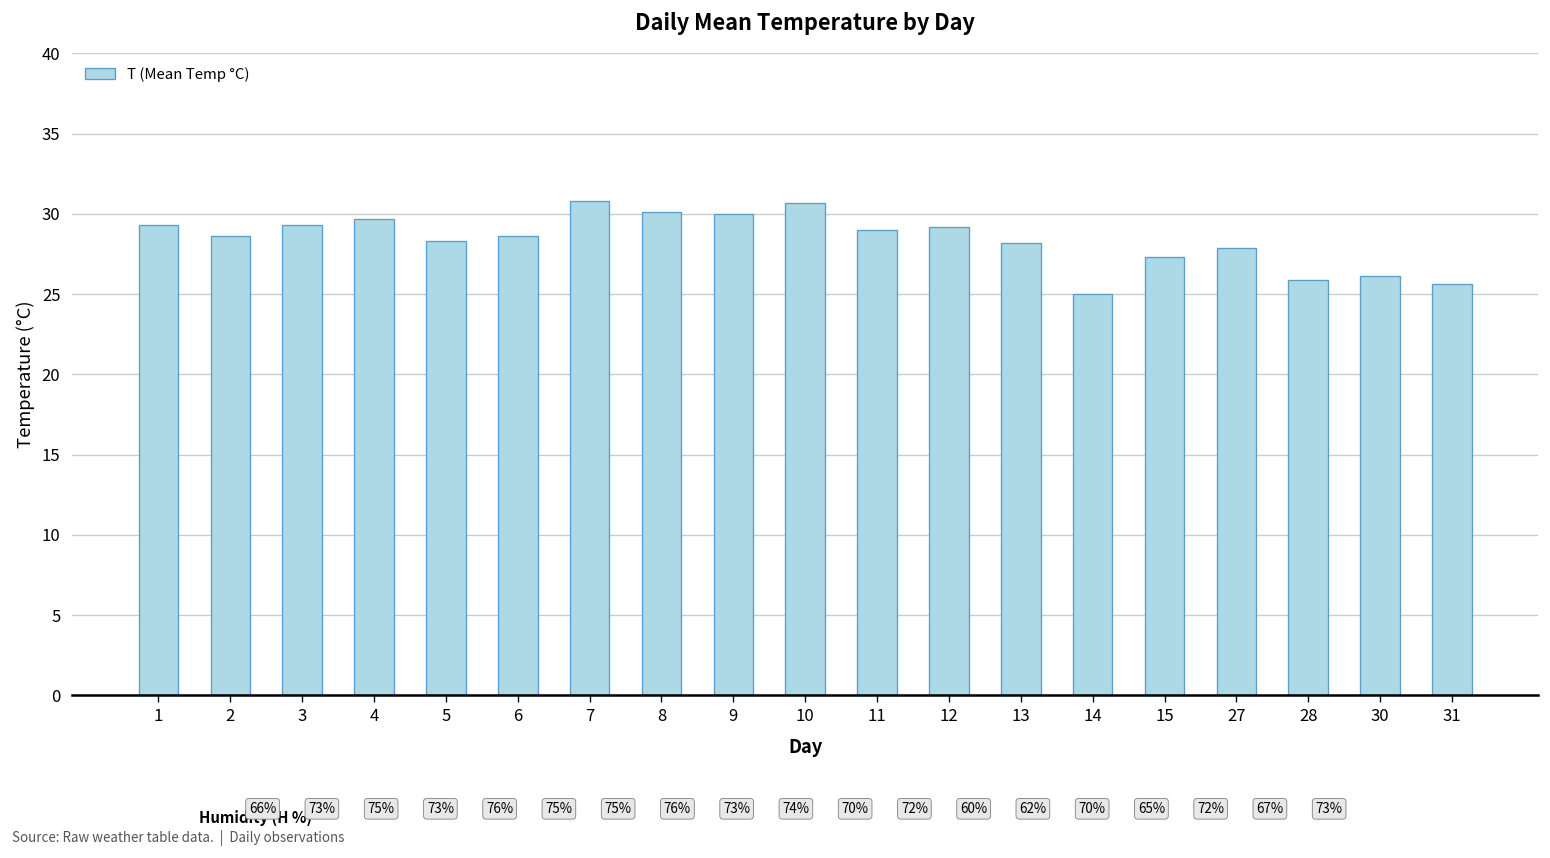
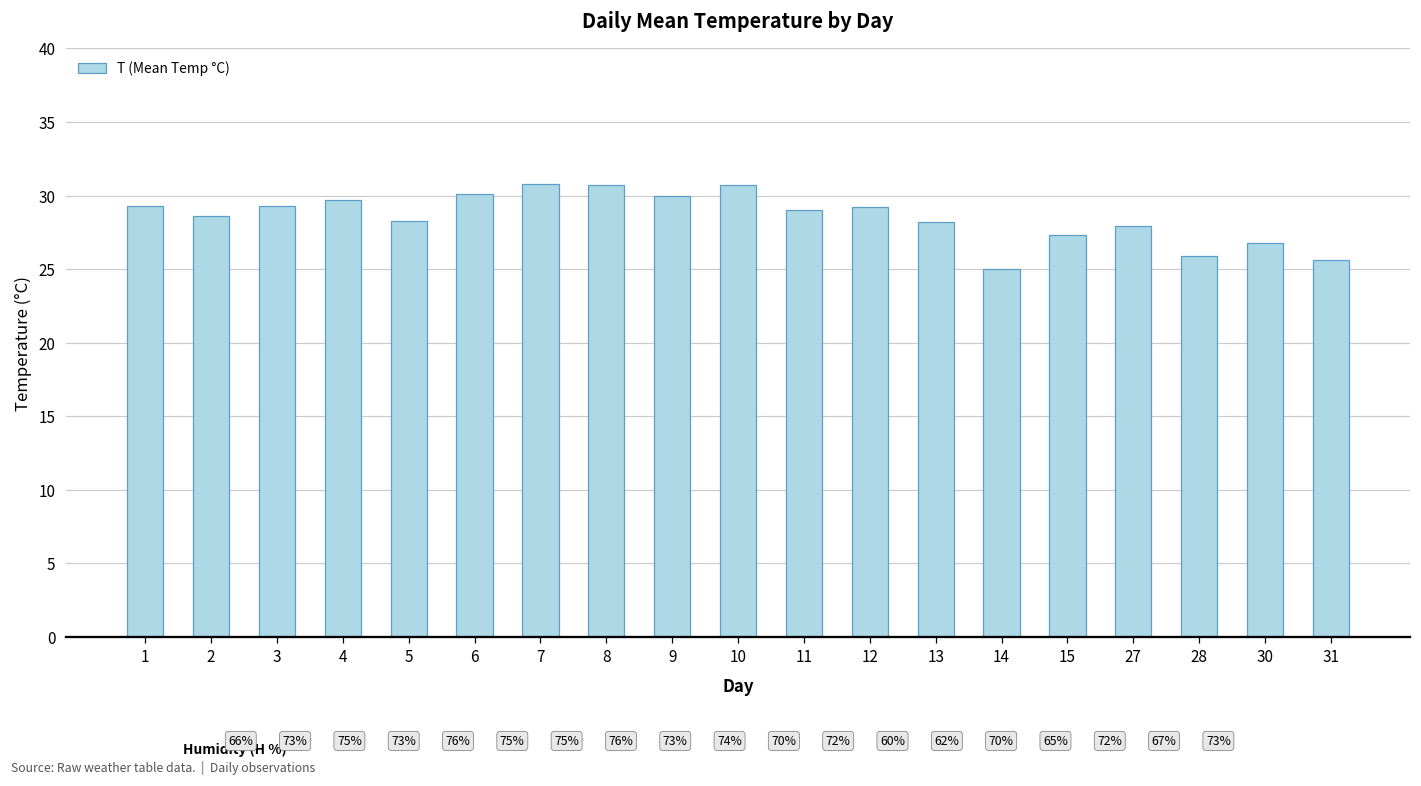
6: 28.6 -> 30.1
8: 30.1 -> 30.7
30: 26.1 -> 26.8
